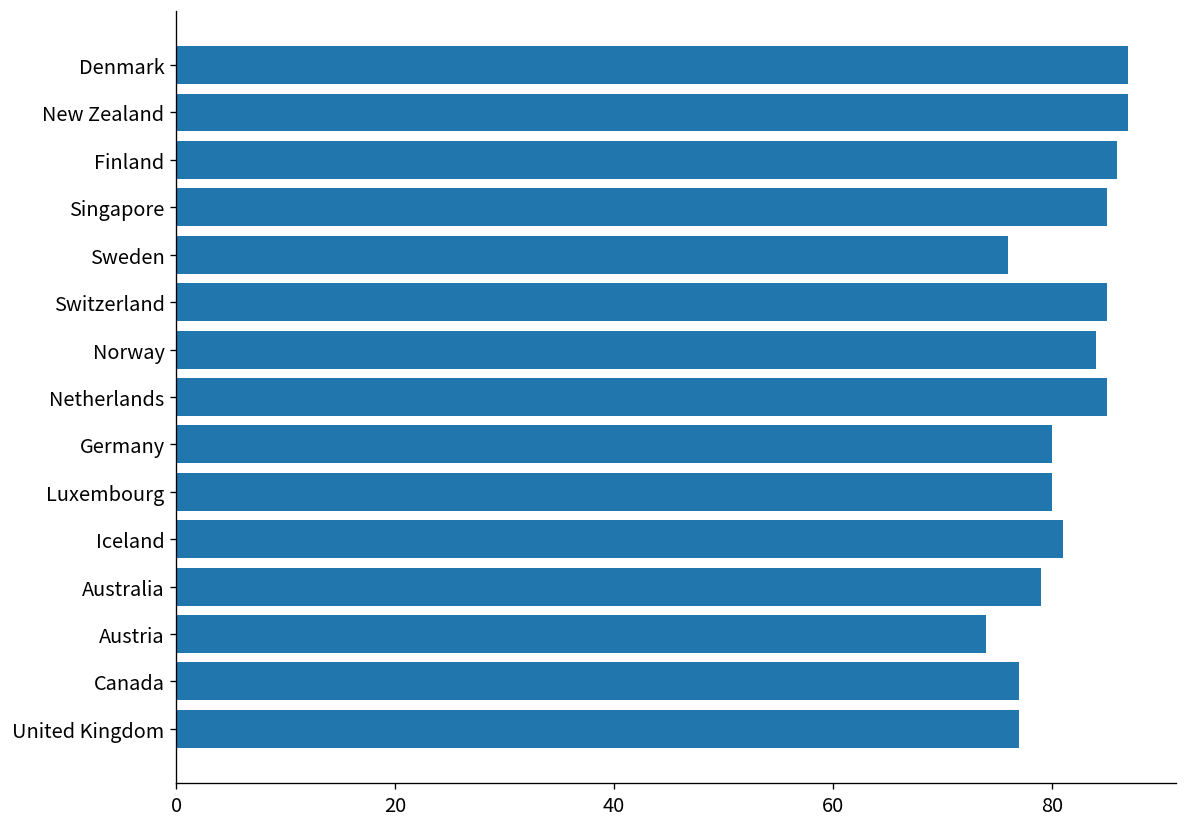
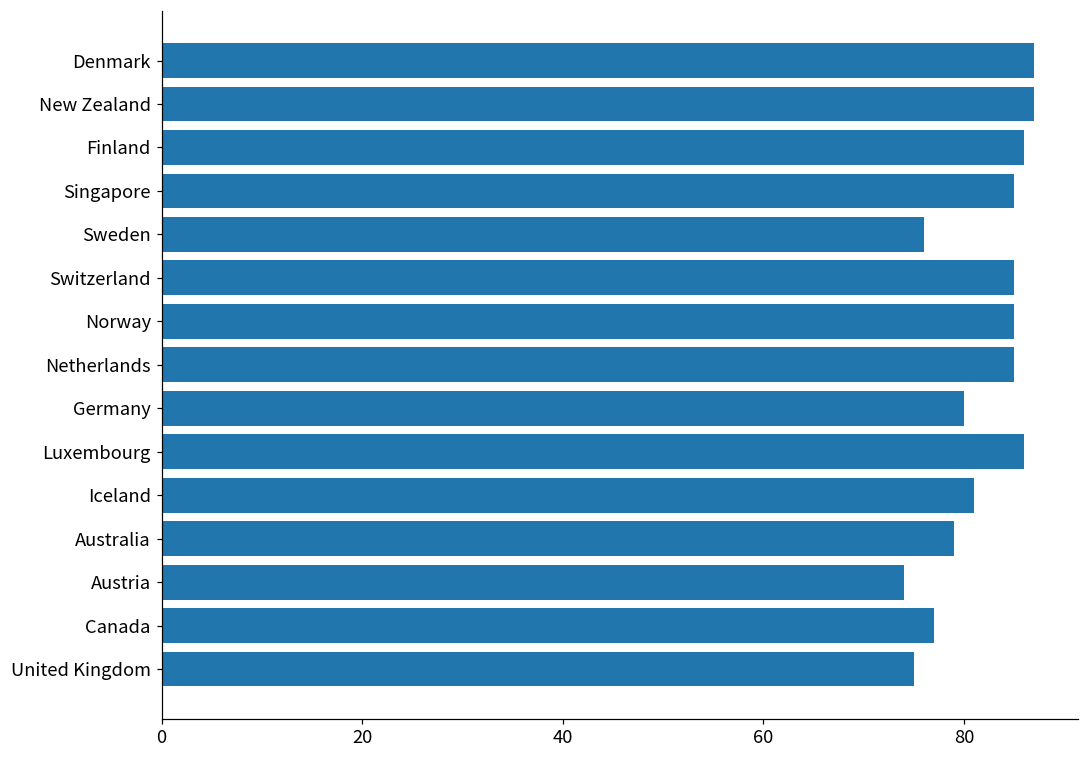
Norway: 84 -> 85
Luxembourg: 80 -> 86
United Kingdom: 77 -> 75
